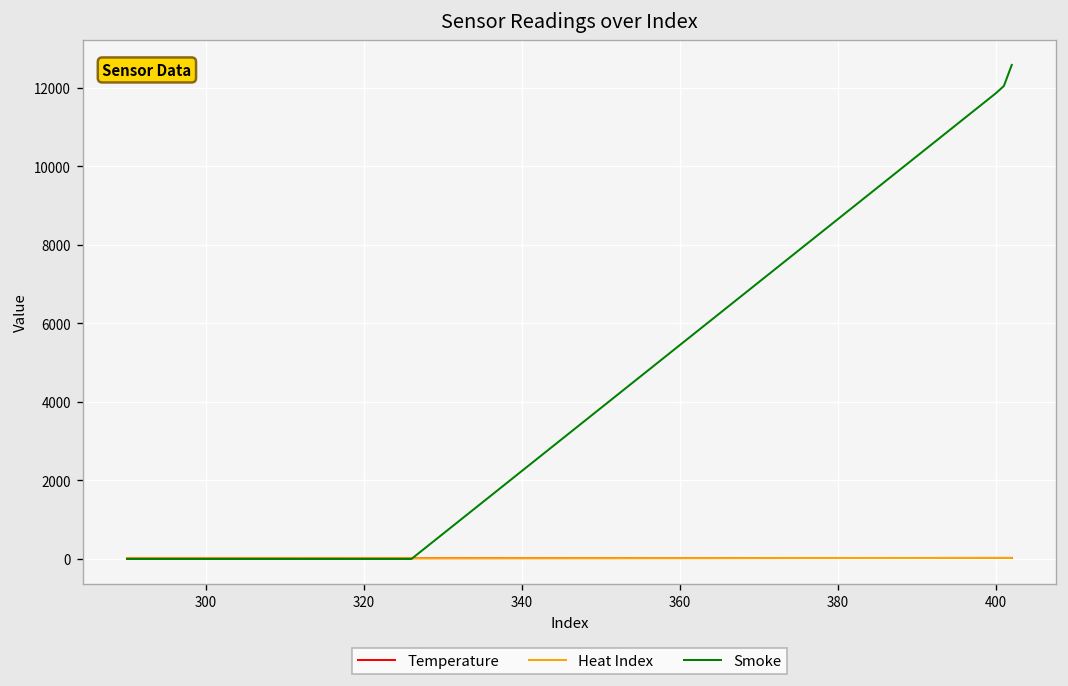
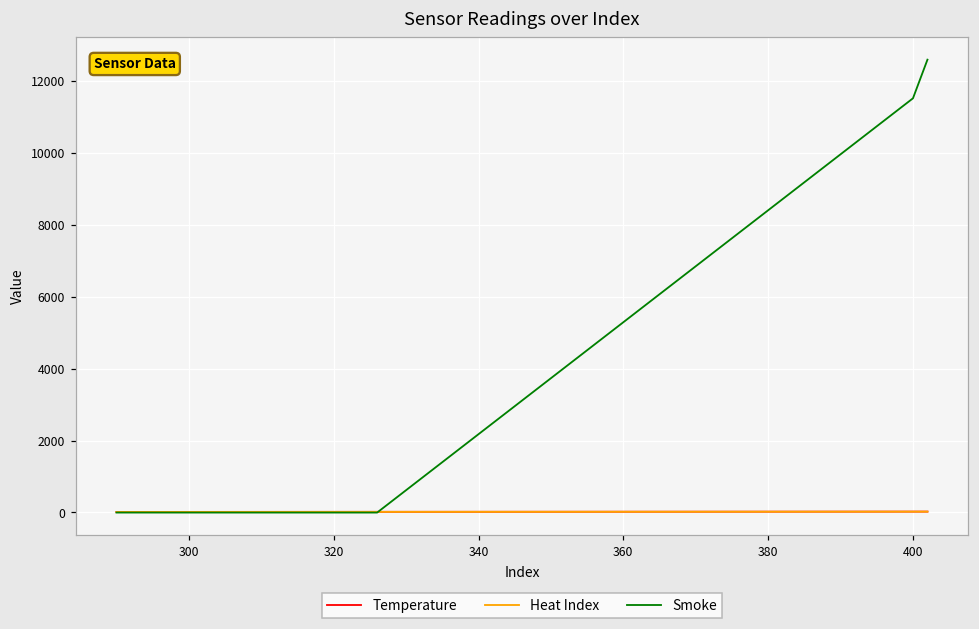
Smoke, 400: 11900 -> 11500
